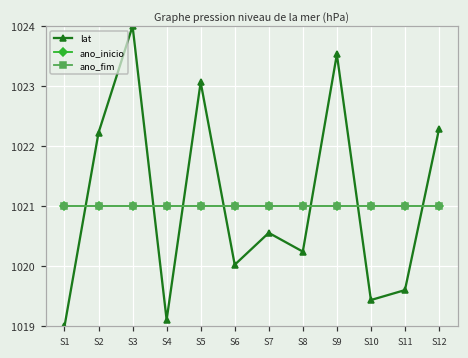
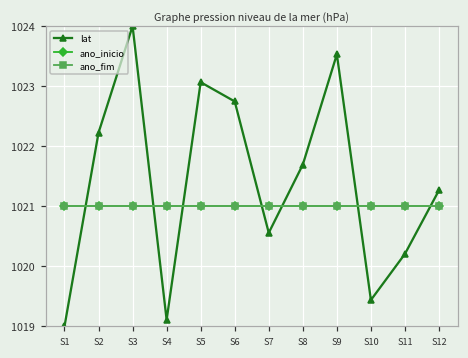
lat, S6: 1020.0 -> 1022.7
lat, S8: 1020.2 -> 1021.7
lat, S11: 1019.6 -> 1020.2
lat, S12: 1022.3 -> 1021.3
